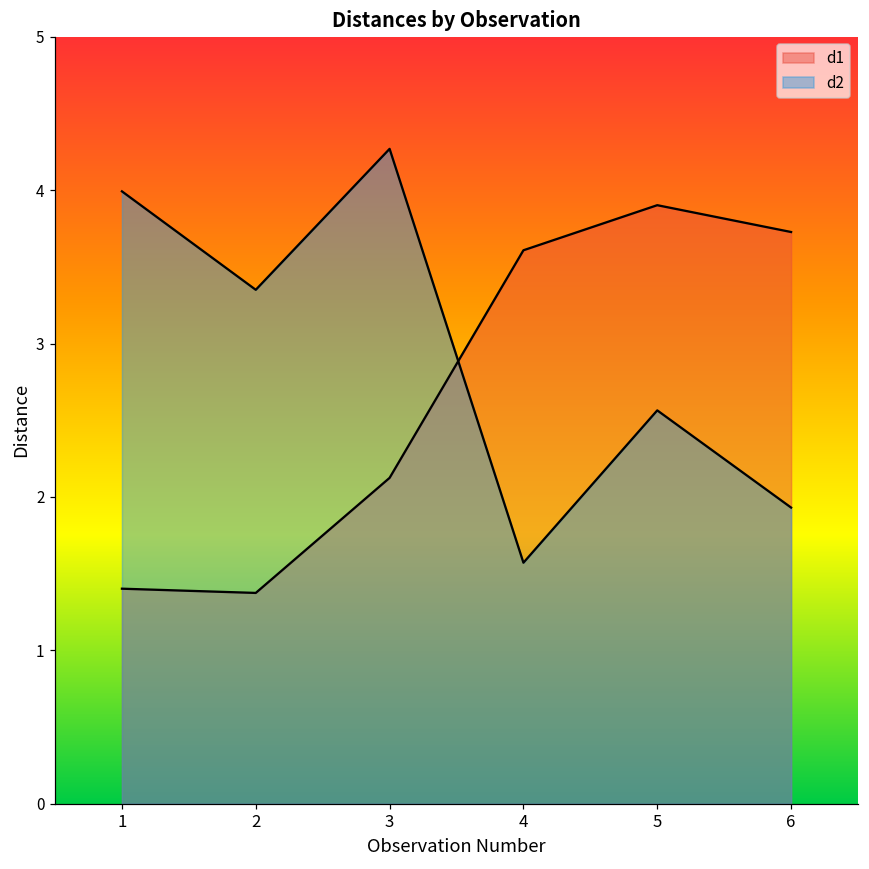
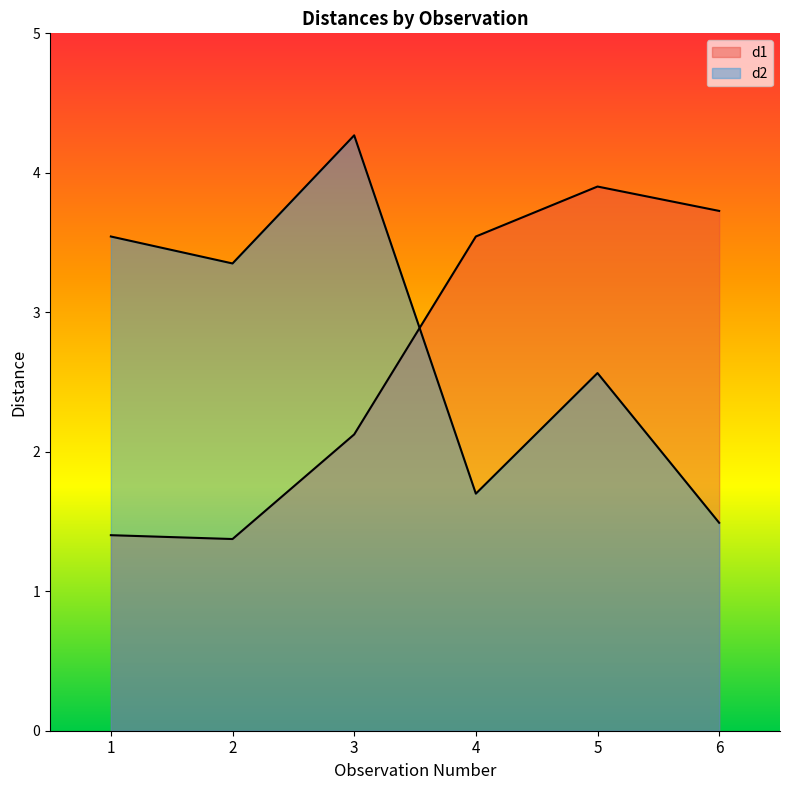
d2, 1: 3.99 -> 3.54
d1, 4: 3.61 -> 3.54
d2, 4: 1.57 -> 1.70
d2, 6: 1.93 -> 1.49
